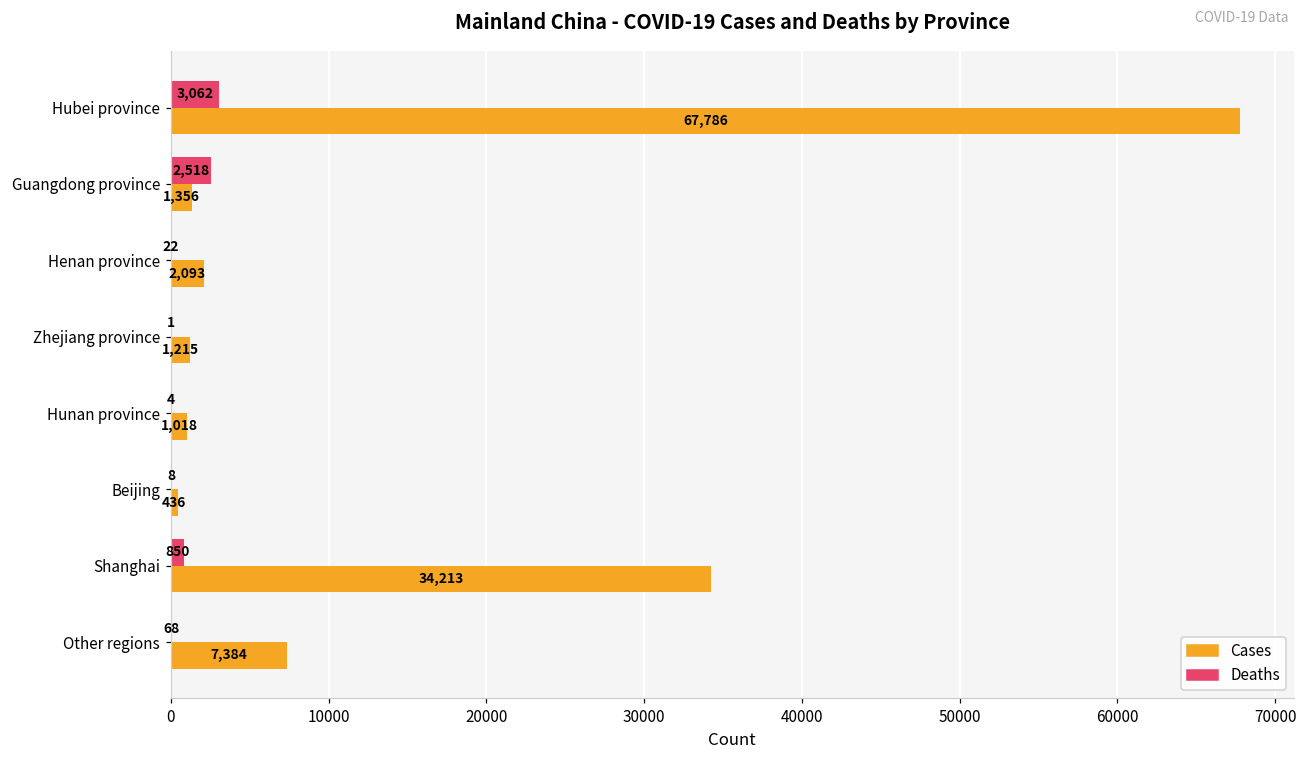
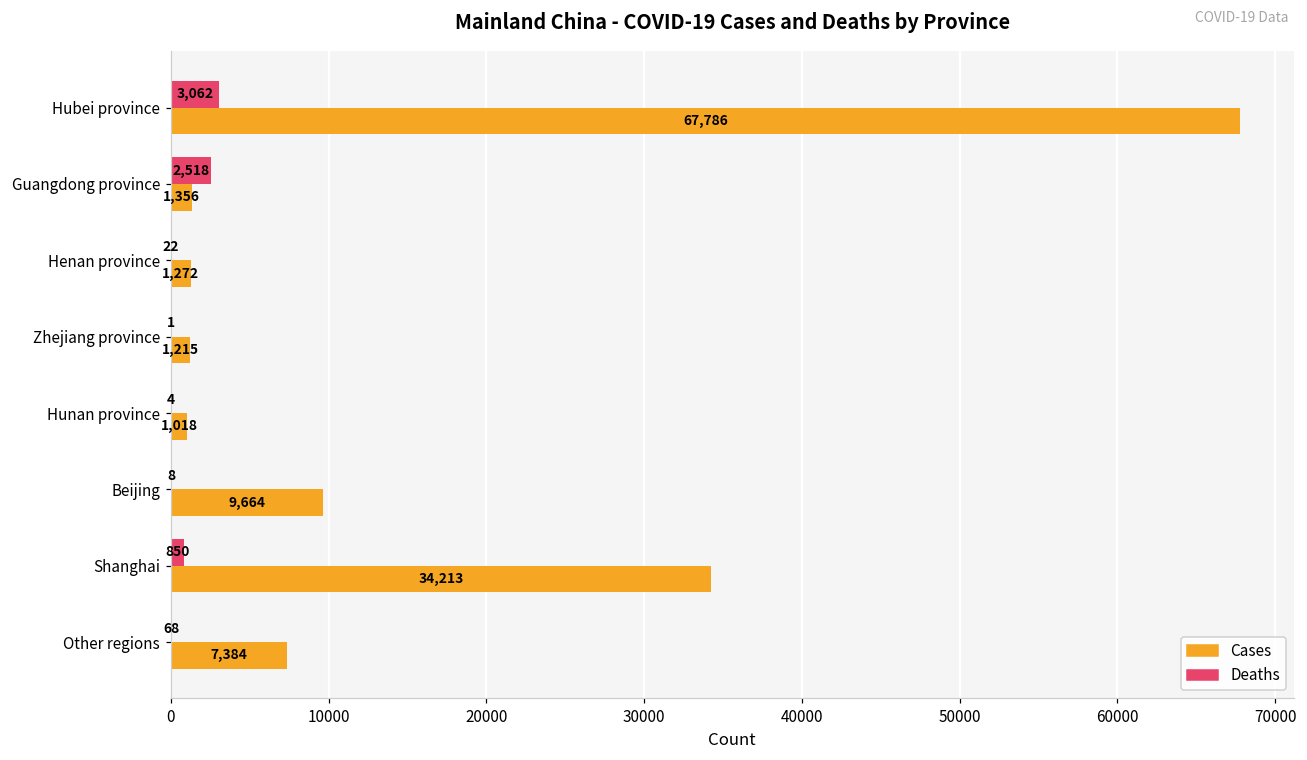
Cases, Henan province: 2,093 -> 1,272
Cases, Beijing: 436 -> 9,664
